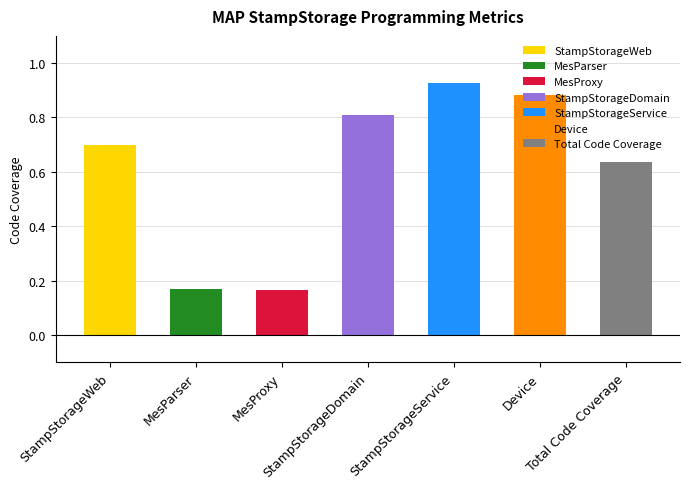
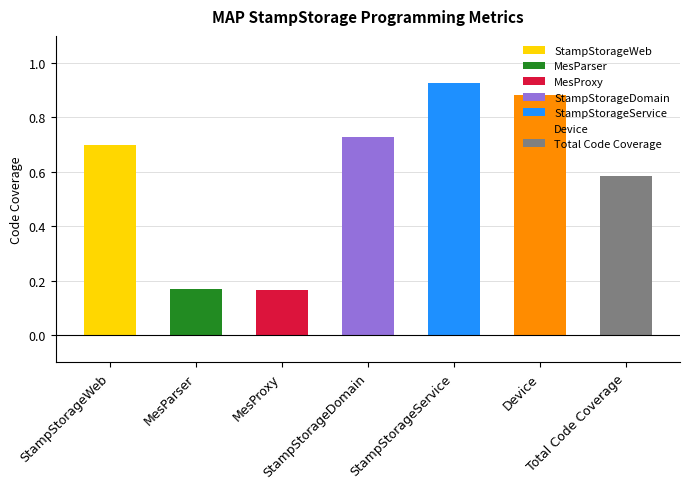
StampStorageDomain: 0.81 -> 0.73
Total Code Coverage: 0.64 -> 0.59
